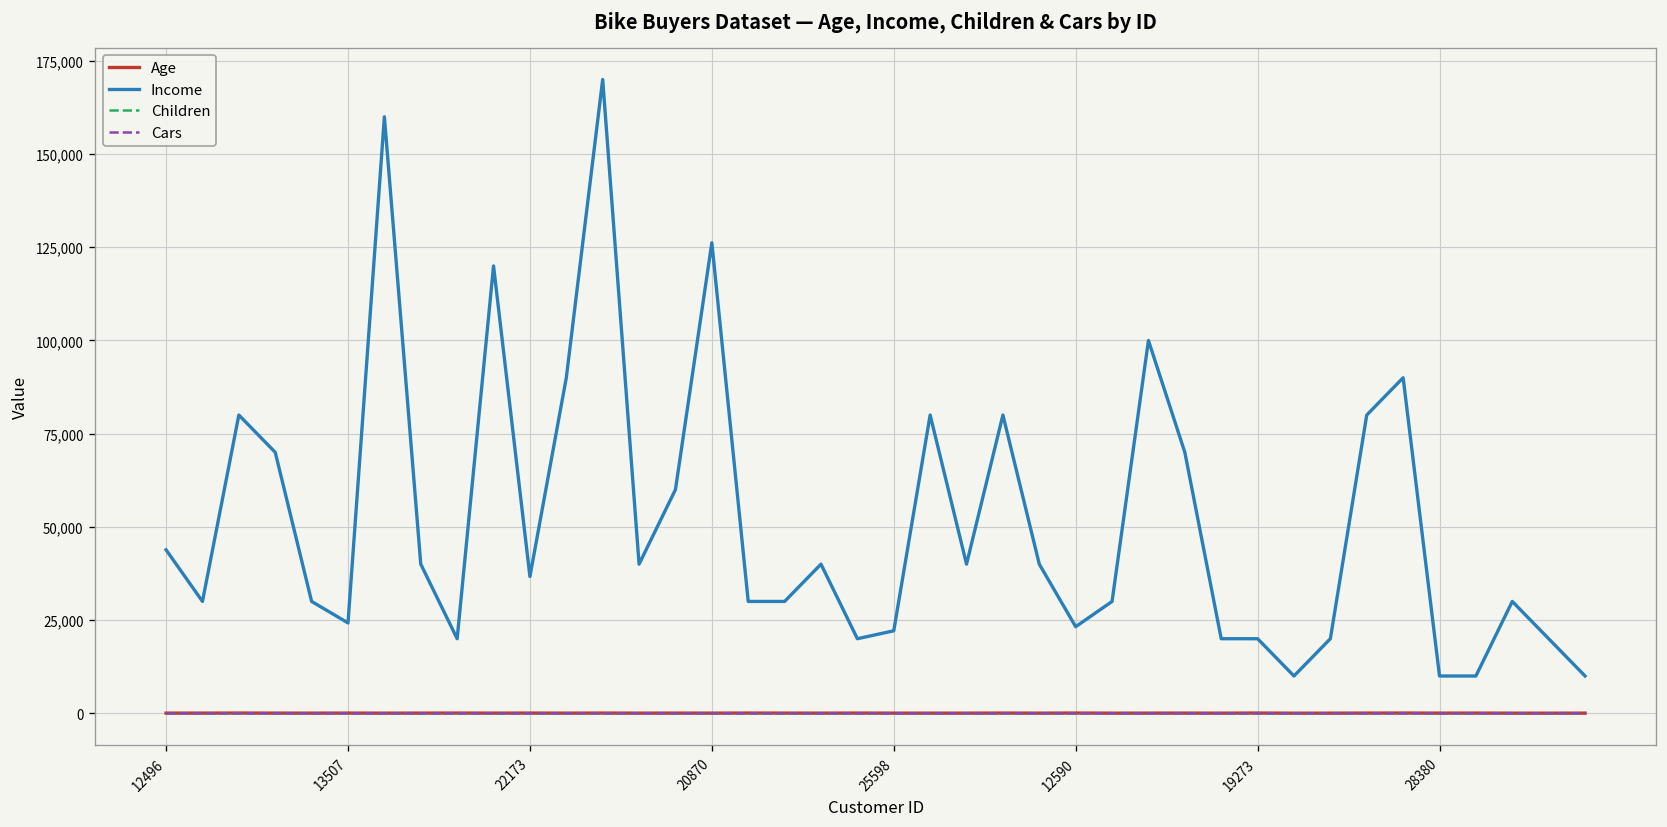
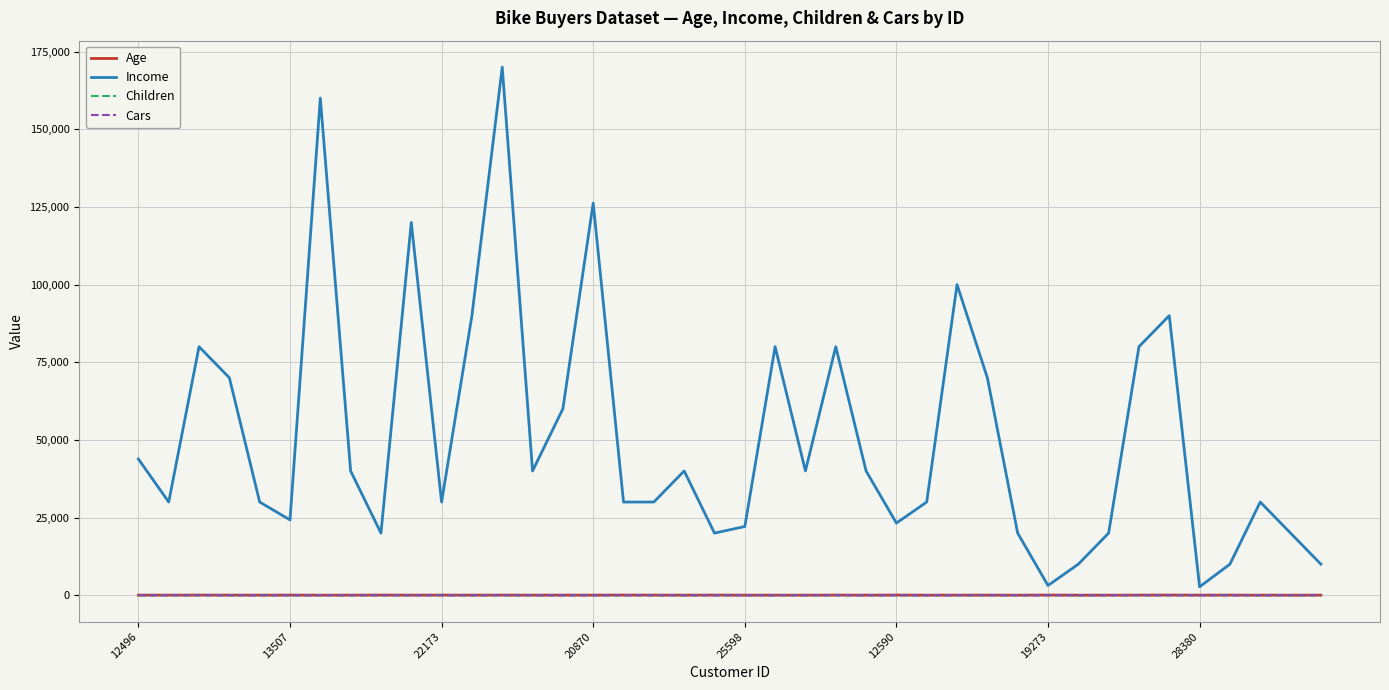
Income, 22173: 37,000 -> 30,000
Income, 19273: 20,000 -> 3,000
Income, 28380: 10,000 -> 3,000
